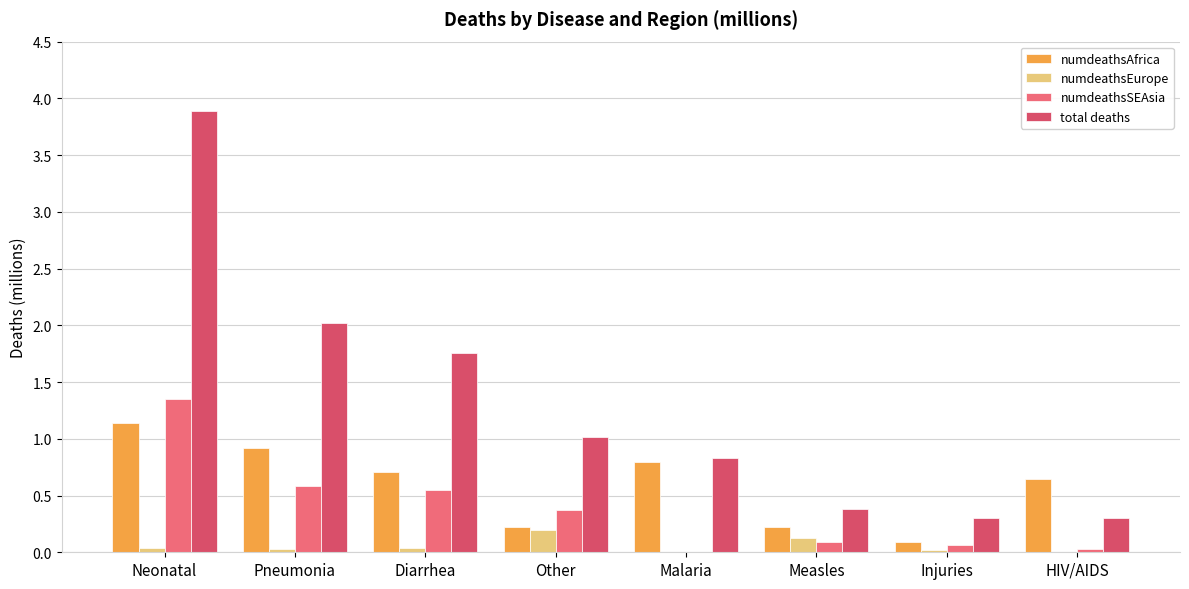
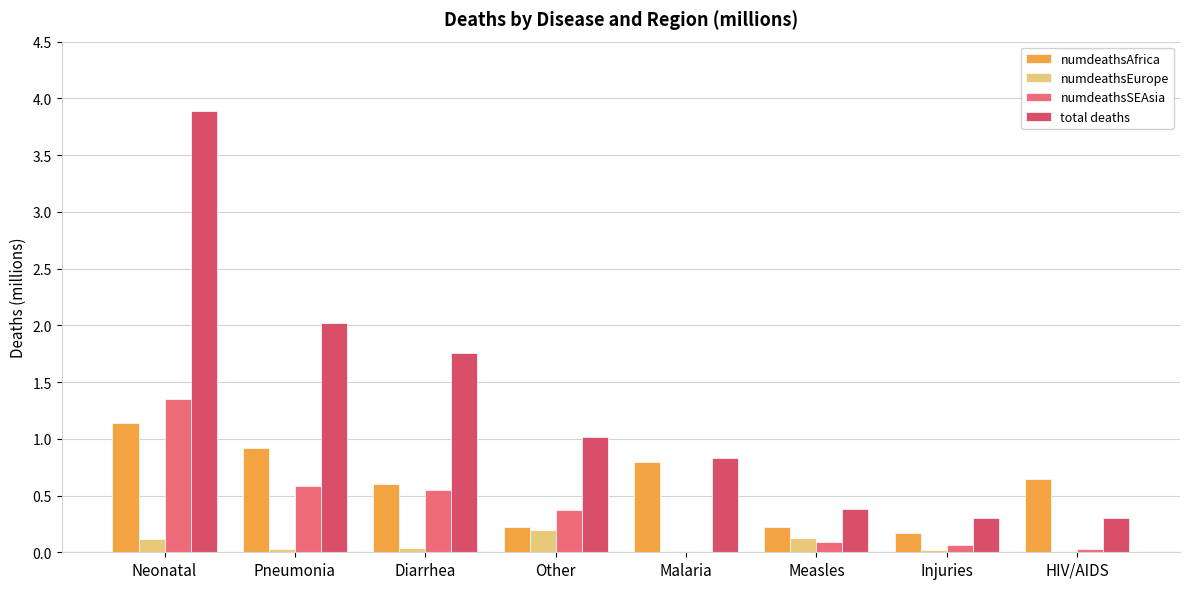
numdeathsEurope, Neonatal: 0.04 -> 0.12
numdeathsAfrica, Diarrhea: 0.70 -> 0.60
numdeathsAfrica, Injuries: 0.09 -> 0.17
